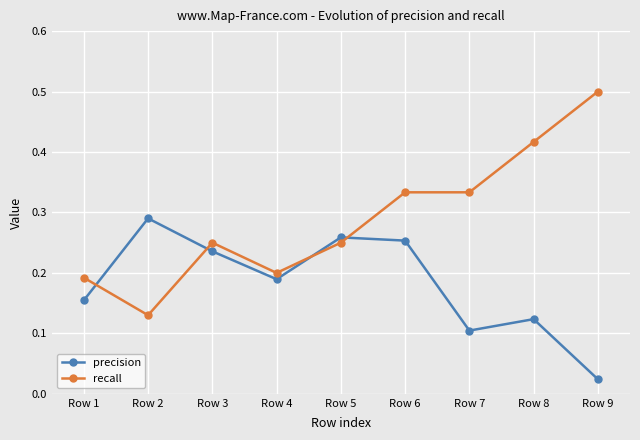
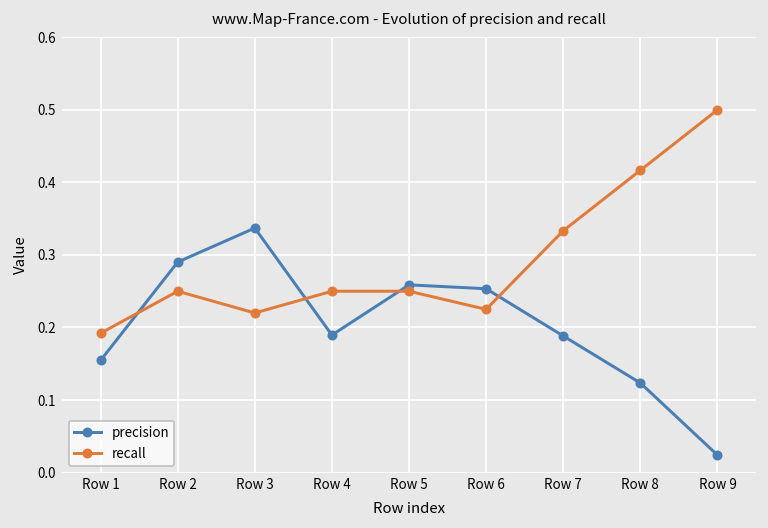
recall, Row 2: 0.13 -> 0.25
precision, Row 3: 0.24 -> 0.34
recall, Row 3: 0.25 -> 0.22
recall, Row 4: 0.20 -> 0.25
recall, Row 6: 0.33 -> 0.22
precision, Row 7: 0.10 -> 0.19
